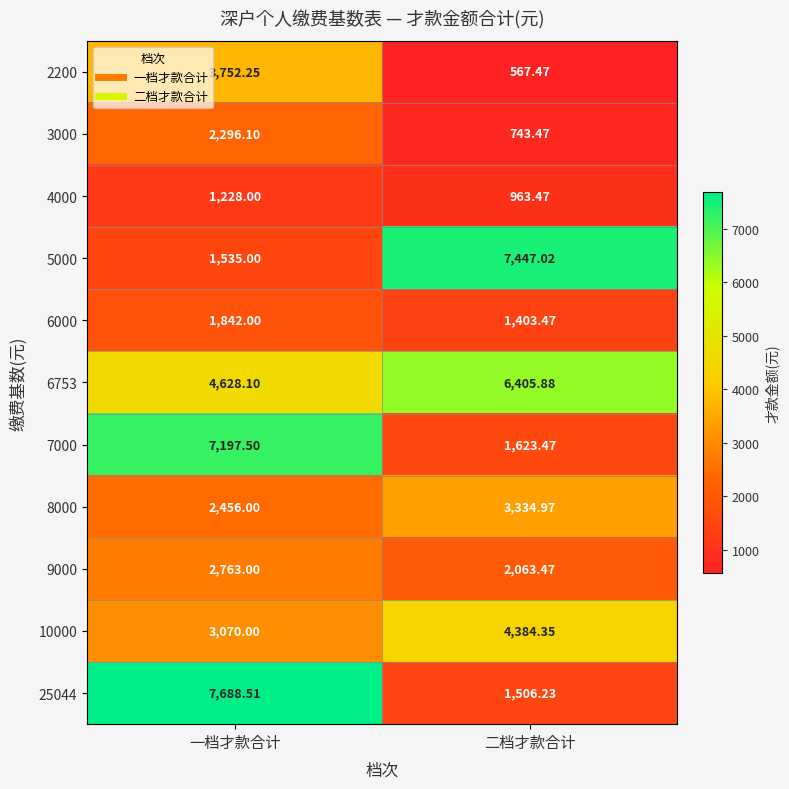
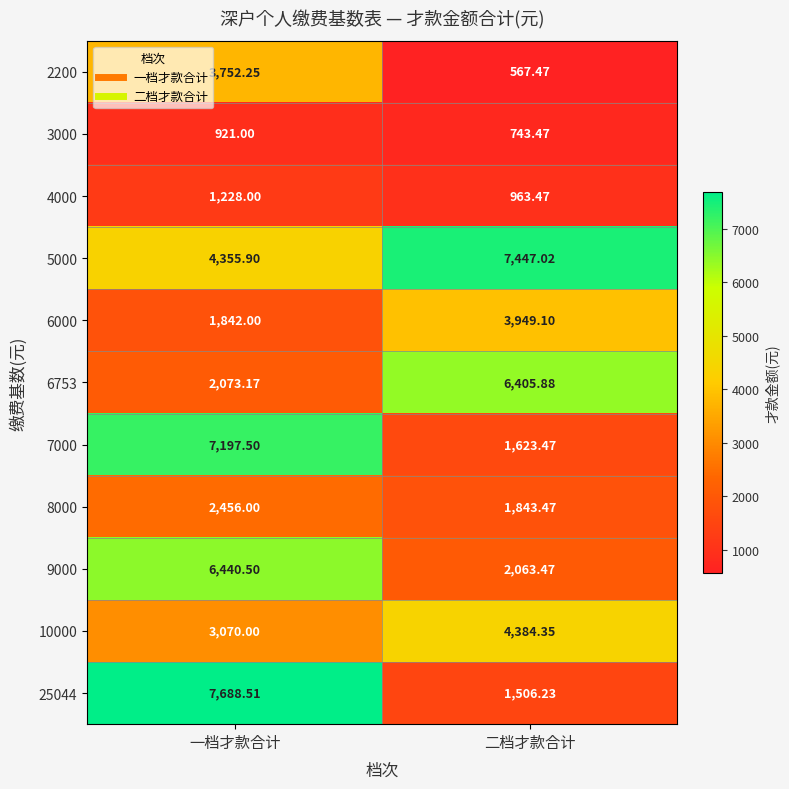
3000, 一档才款合计: 2,296.10 -> 921.00
5000, 一档才款合计: 1,535.00 -> 4,355.90
6000, 二档才款合计: 1,403.47 -> 3,949.10
6753, 一档才款合计: 4,628.10 -> 2,073.17
8000, 二档才款合计: 3,334.97 -> 1,843.47
9000, 一档才款合计: 2,763.00 -> 6,440.50
